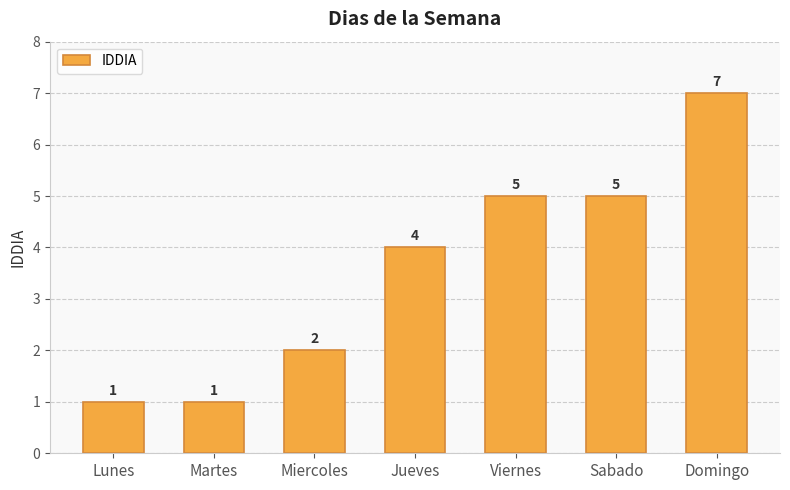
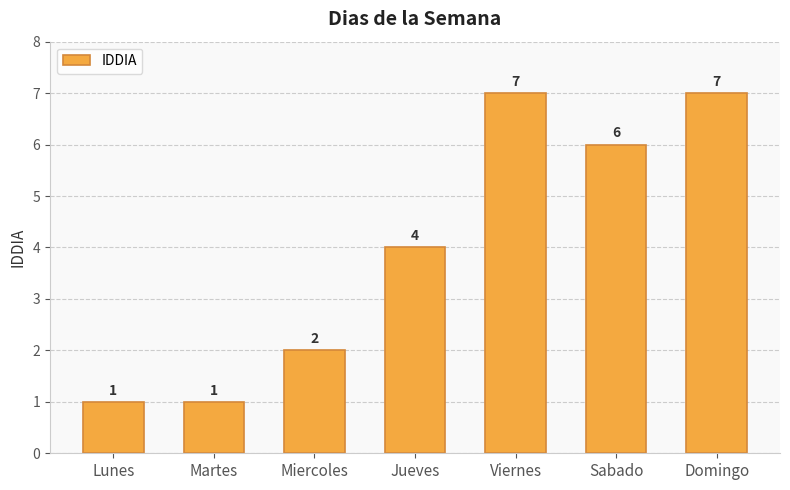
Viernes: 5 -> 7
Sabado: 5 -> 6
